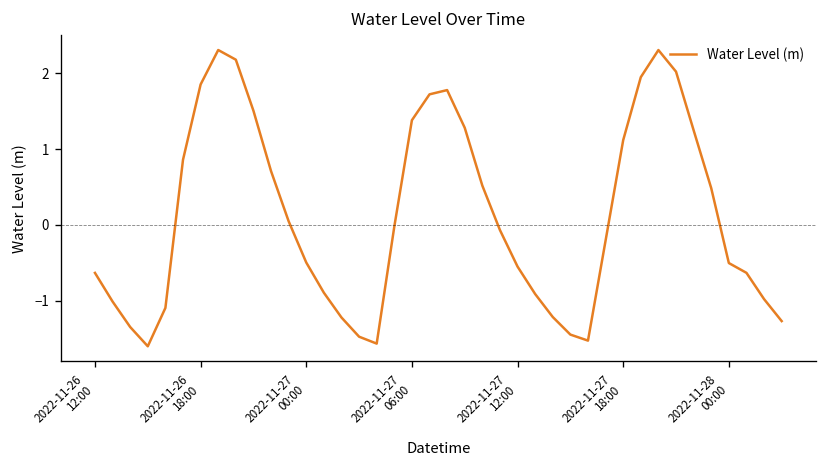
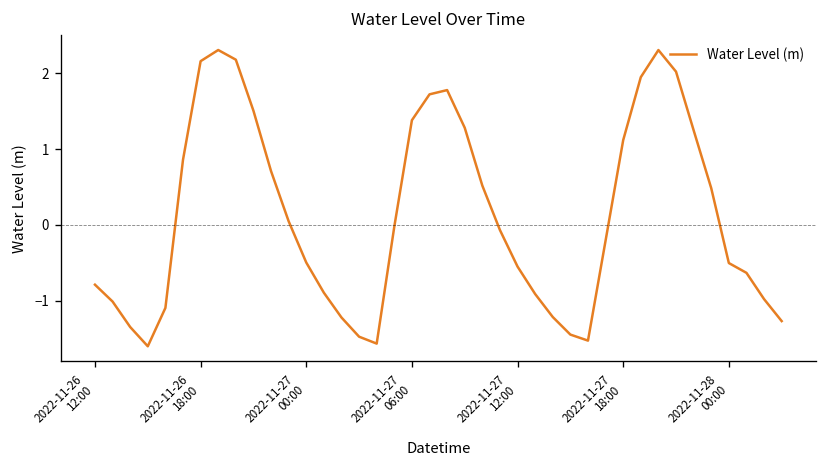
2022-11-26 12:00: -0.6 -> -0.8
2022-11-26 18:00: 1.9 -> 2.2
